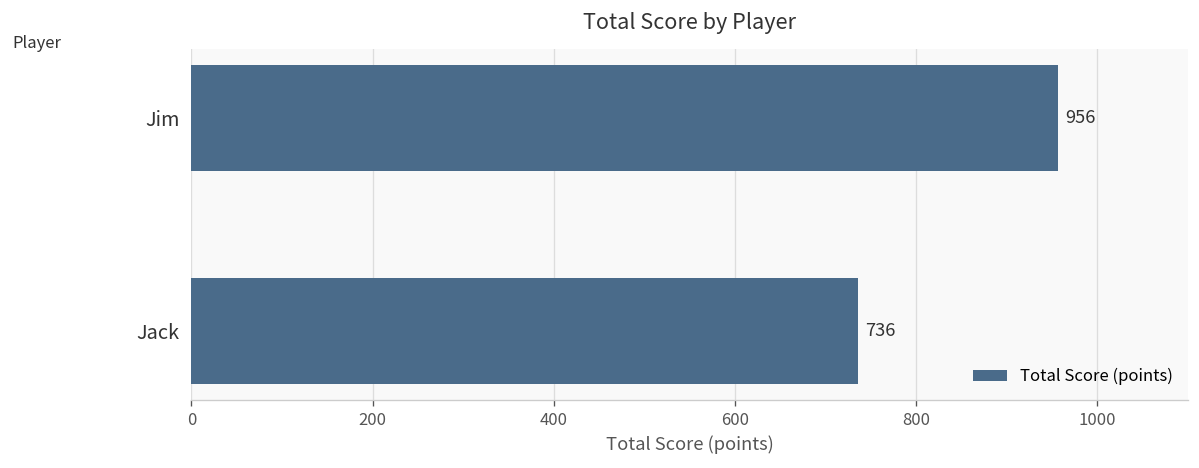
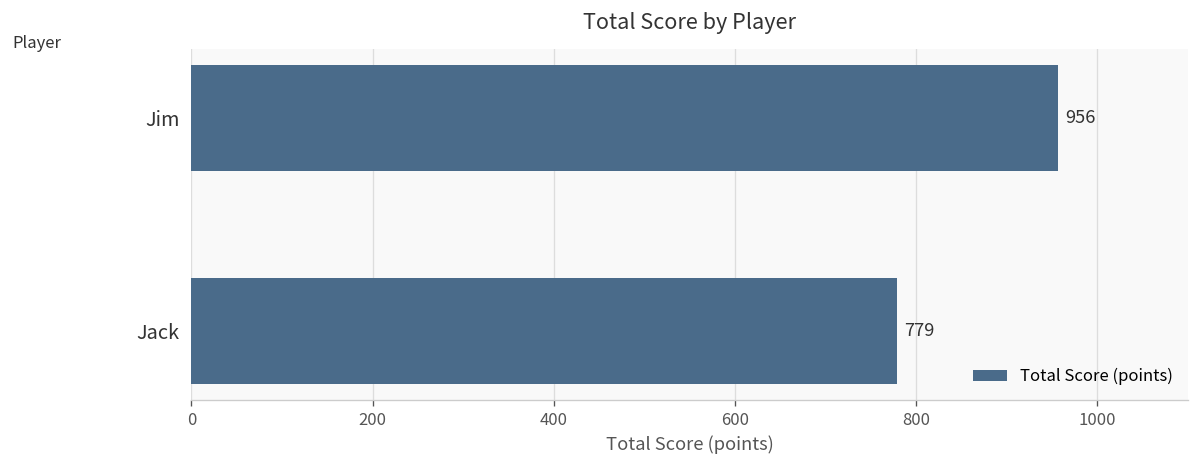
Jack: 736 -> 779
